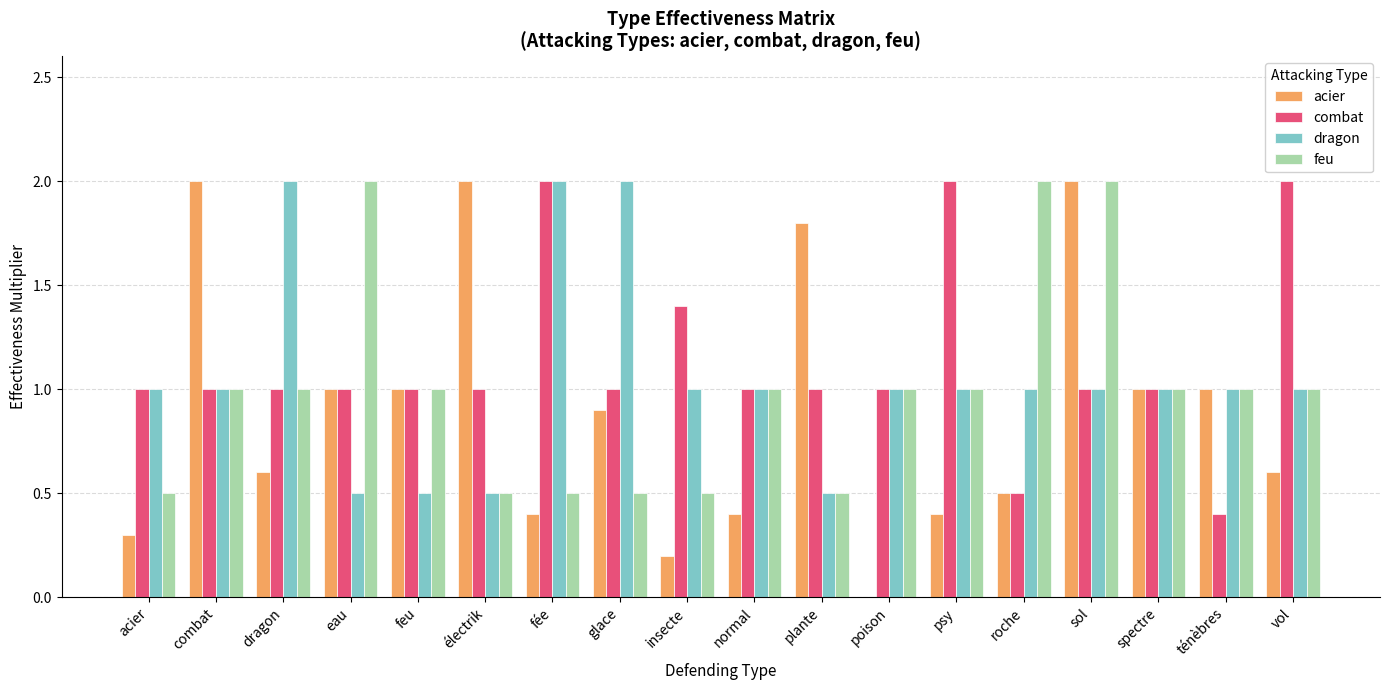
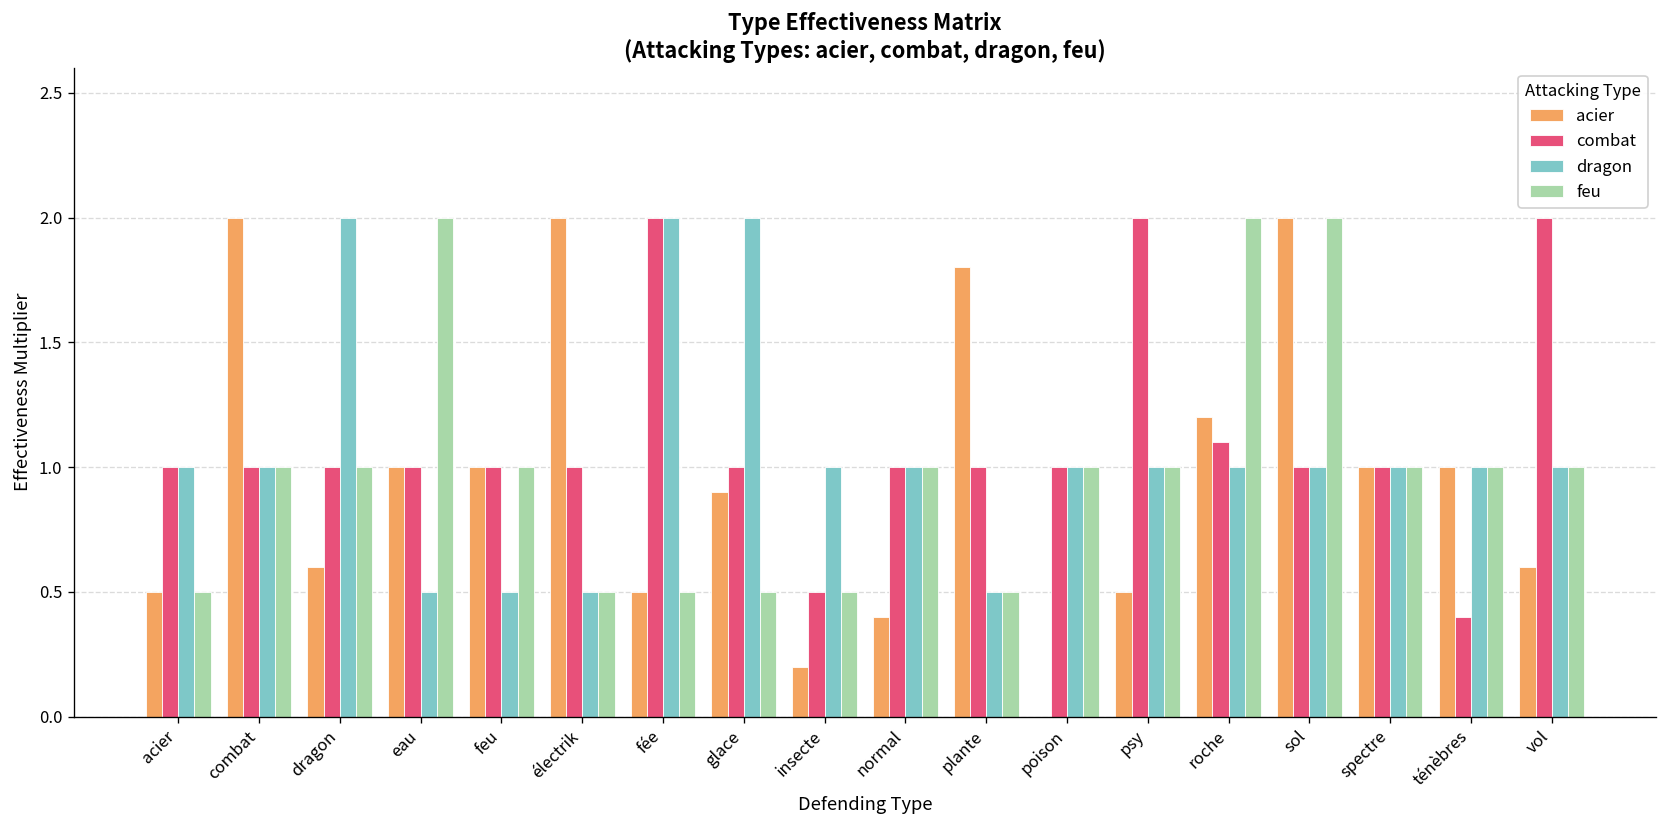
acier, acier: 0.3 -> 0.5
acier, fée: 0.4 -> 0.5
combat, insecte: 1.4 -> 0.5
acier, psy: 0.4 -> 0.5
acier, roche: 0.5 -> 1.2
combat, roche: 0.5 -> 1.1
